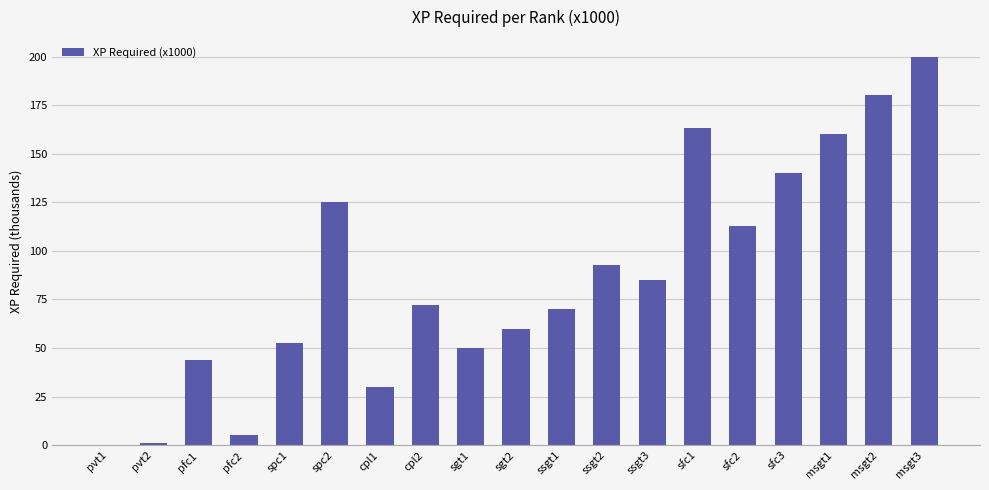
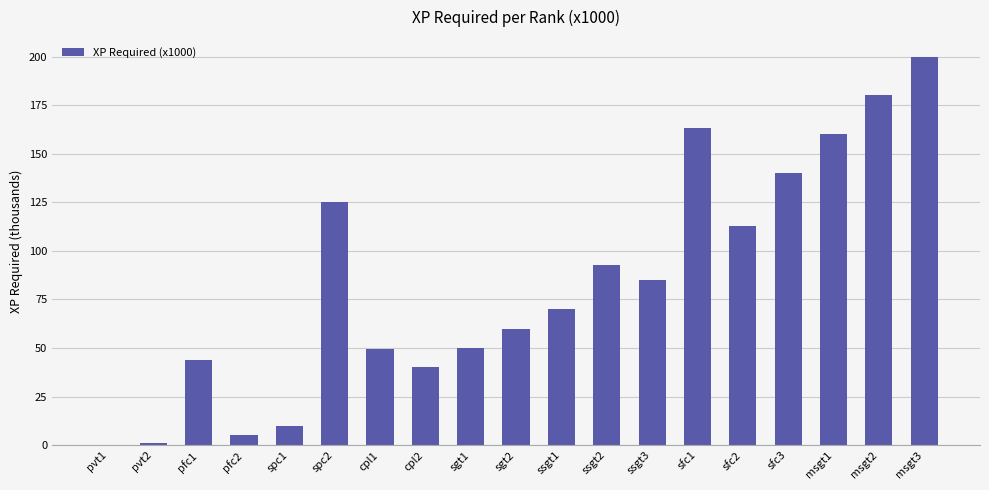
spc1: 53 -> 10
cpl1: 30 -> 50
cpl2: 72 -> 40
